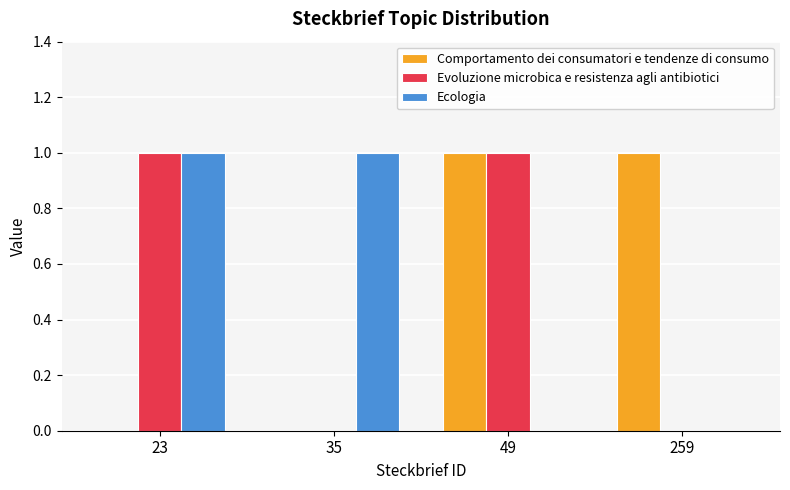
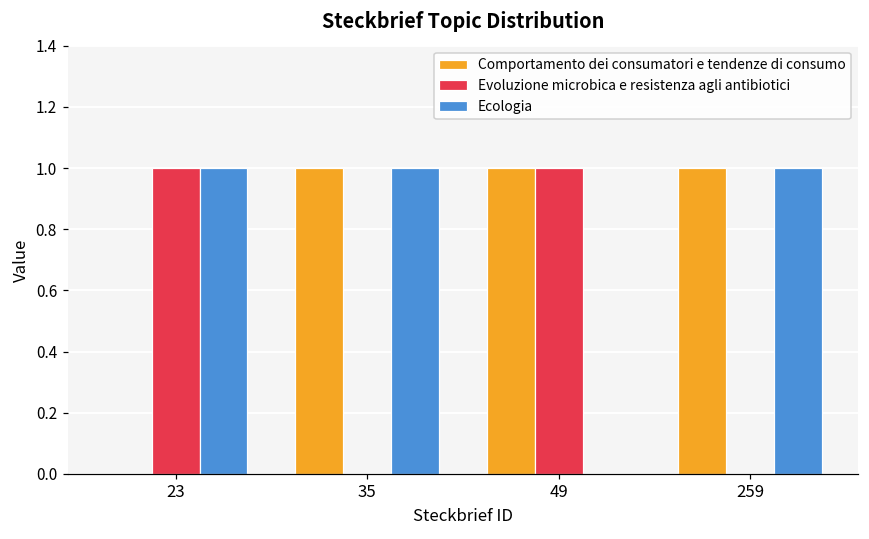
Comportamento dei consumatori e tendenze di consumo, 35: 0 -> 1
Ecologia, 259: 0 -> 1
